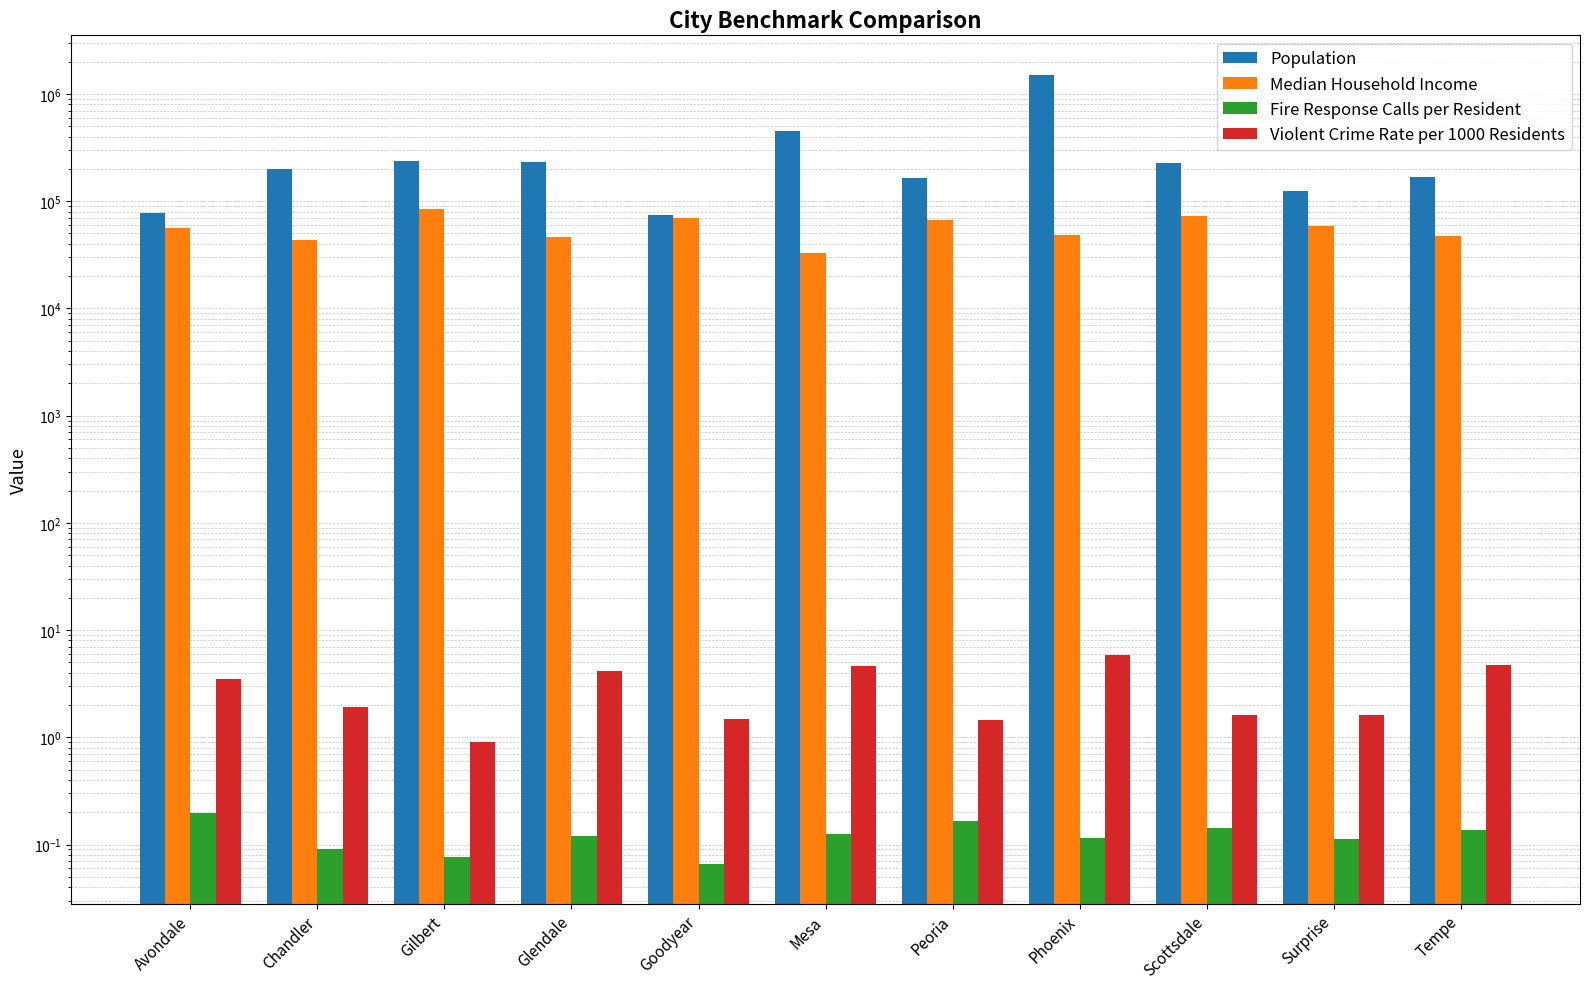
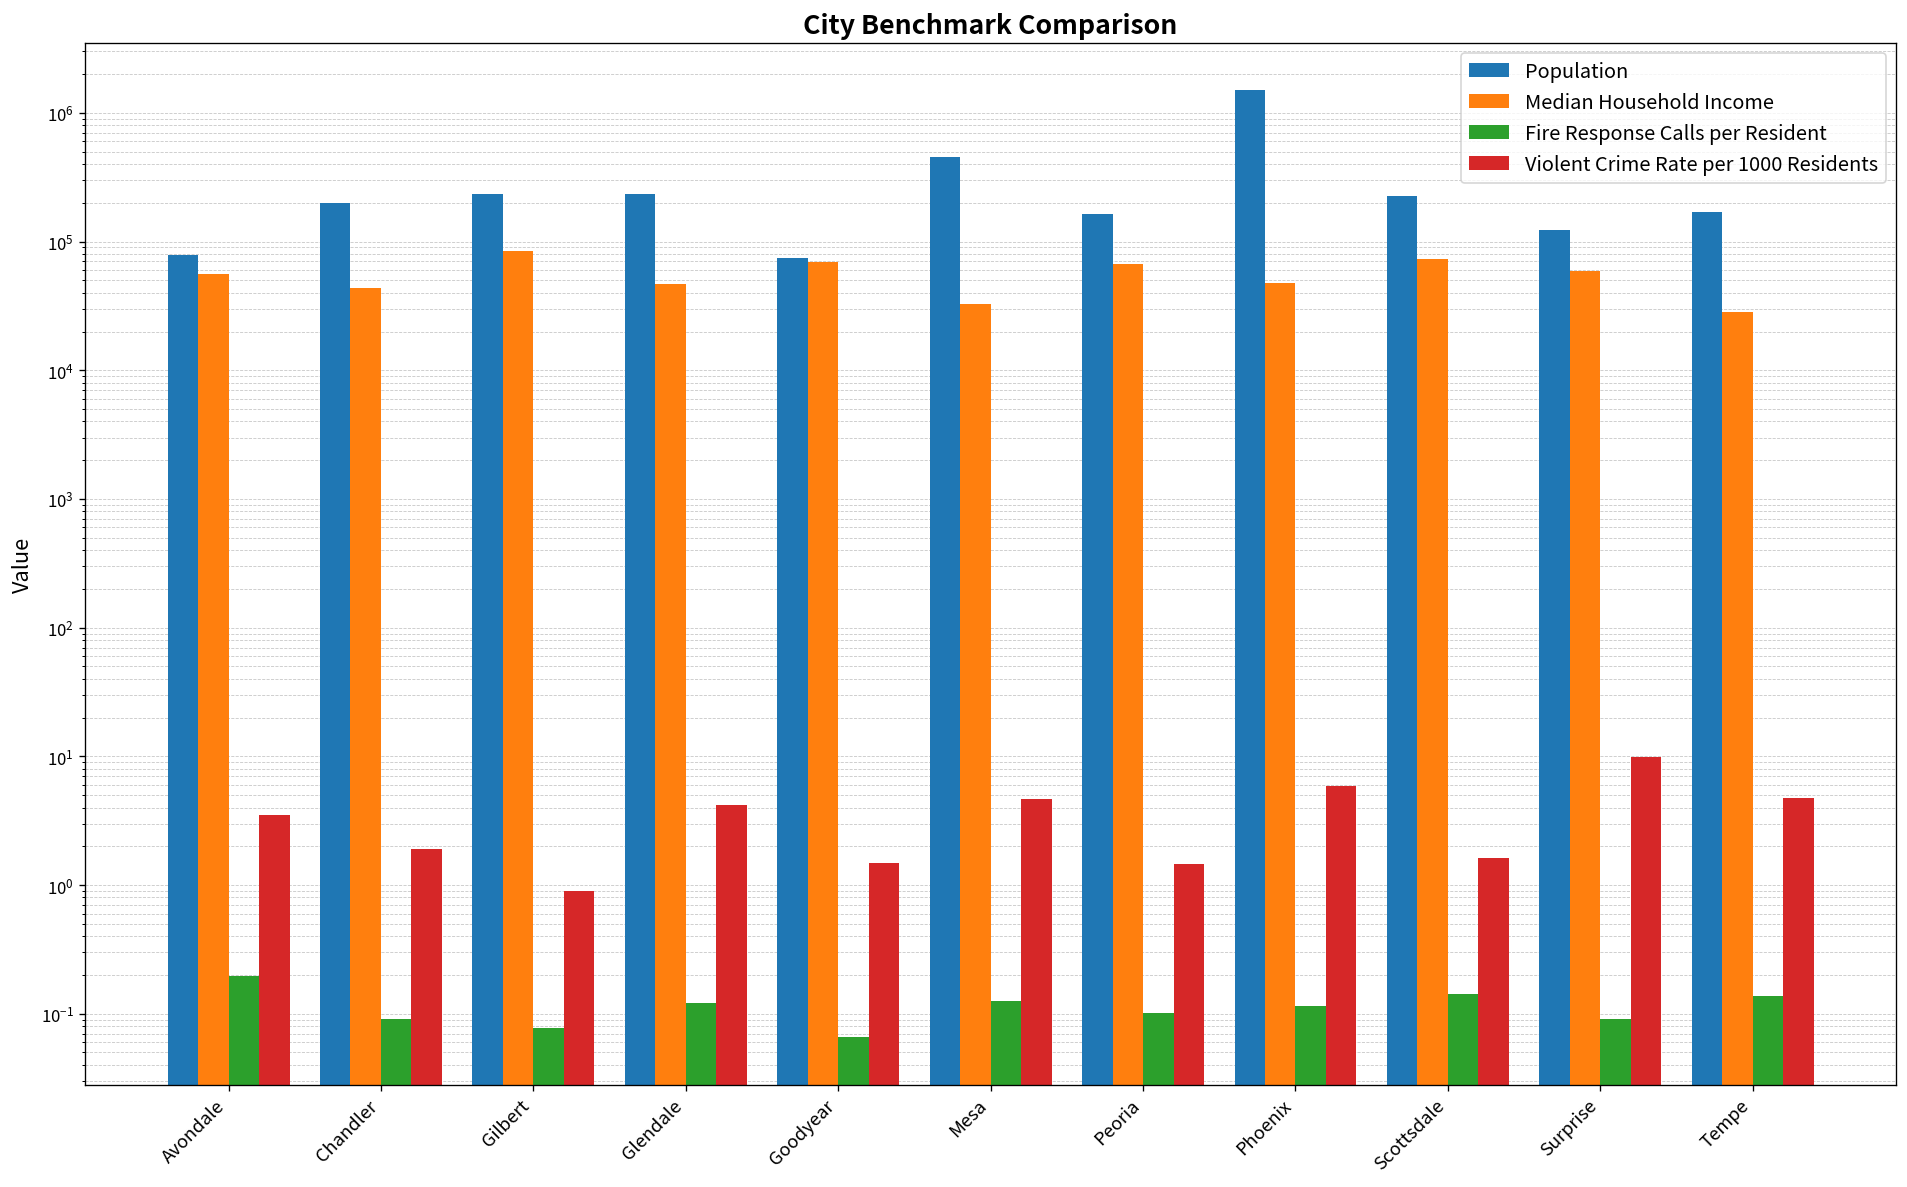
Fire Response Calls per Resident, Peoria: 0.17 -> 0.10
Fire Response Calls per Resident, Surprise: 0.11 -> 0.09
Violent Crime Rate per 1000 Residents, Surprise: 1.6 -> 10
Median Household Income, Tempe: 50000 -> 28000
